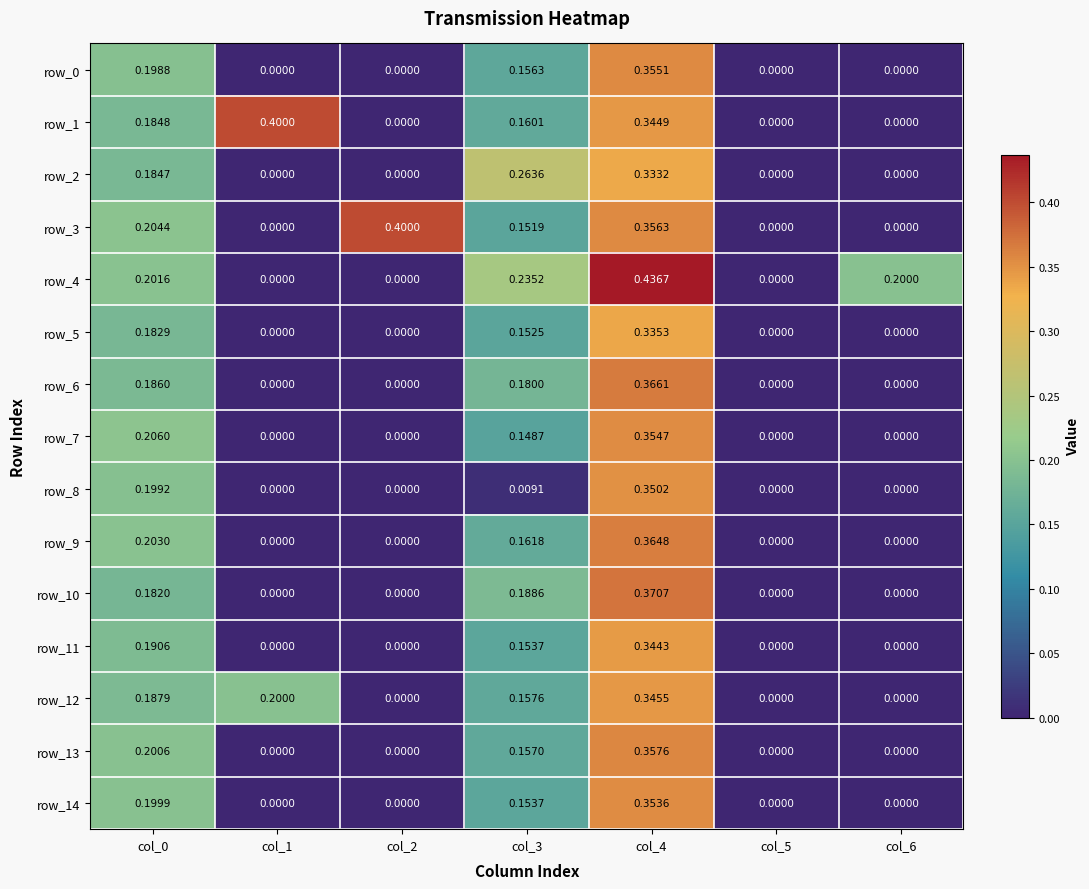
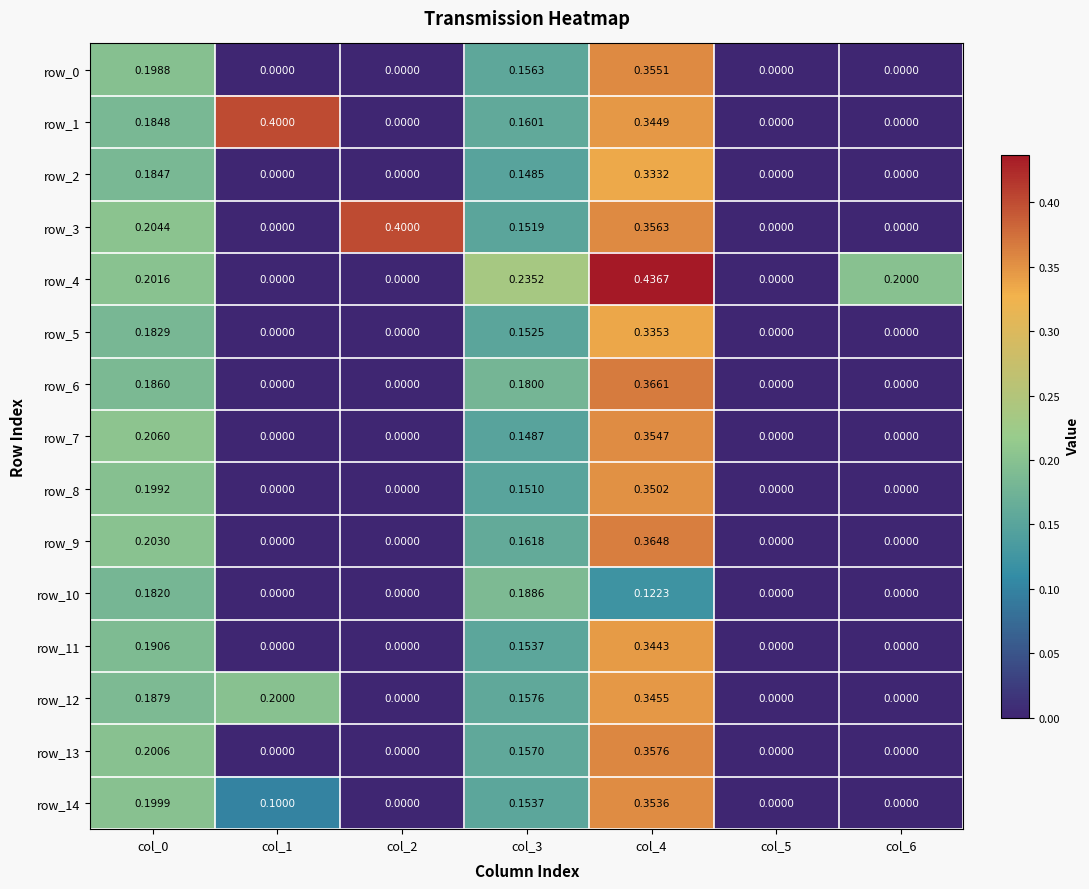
row_2, col_3: 0.2636 -> 0.1485
row_8, col_3: 0.0091 -> 0.1510
row_10, col_4: 0.3707 -> 0.1223
row_14, col_1: 0.0000 -> 0.1000
